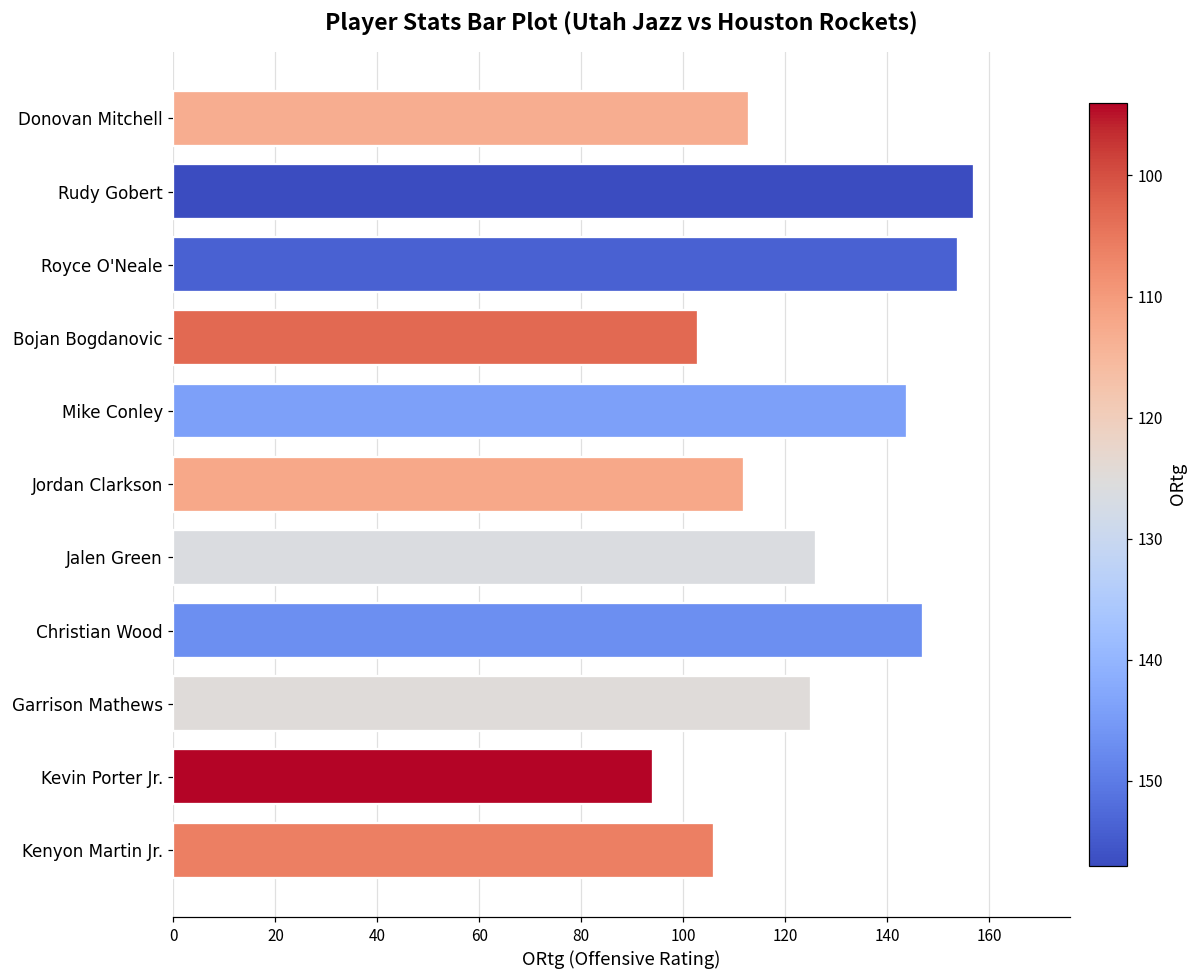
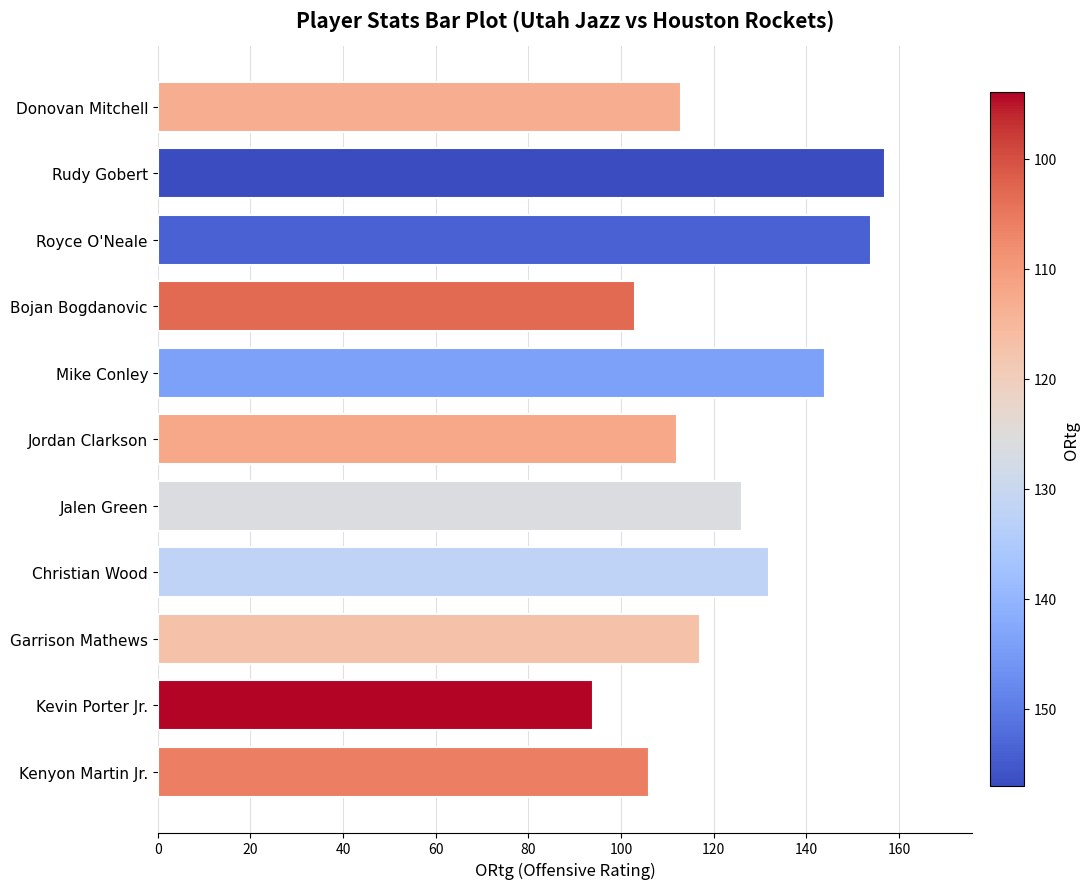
Christian Wood: 147 -> 132
Garrison Mathews: 125 -> 117
